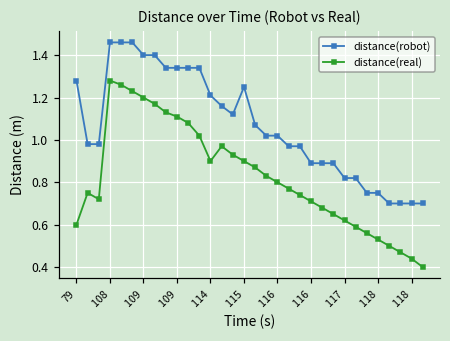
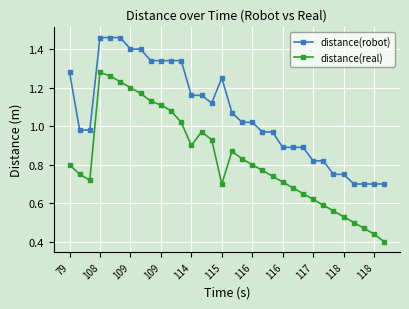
distance(real), 79: 0.6 -> 0.8
distance(robot), 114: 1.21 -> 1.16
distance(real), 115: 0.9 -> 0.7
